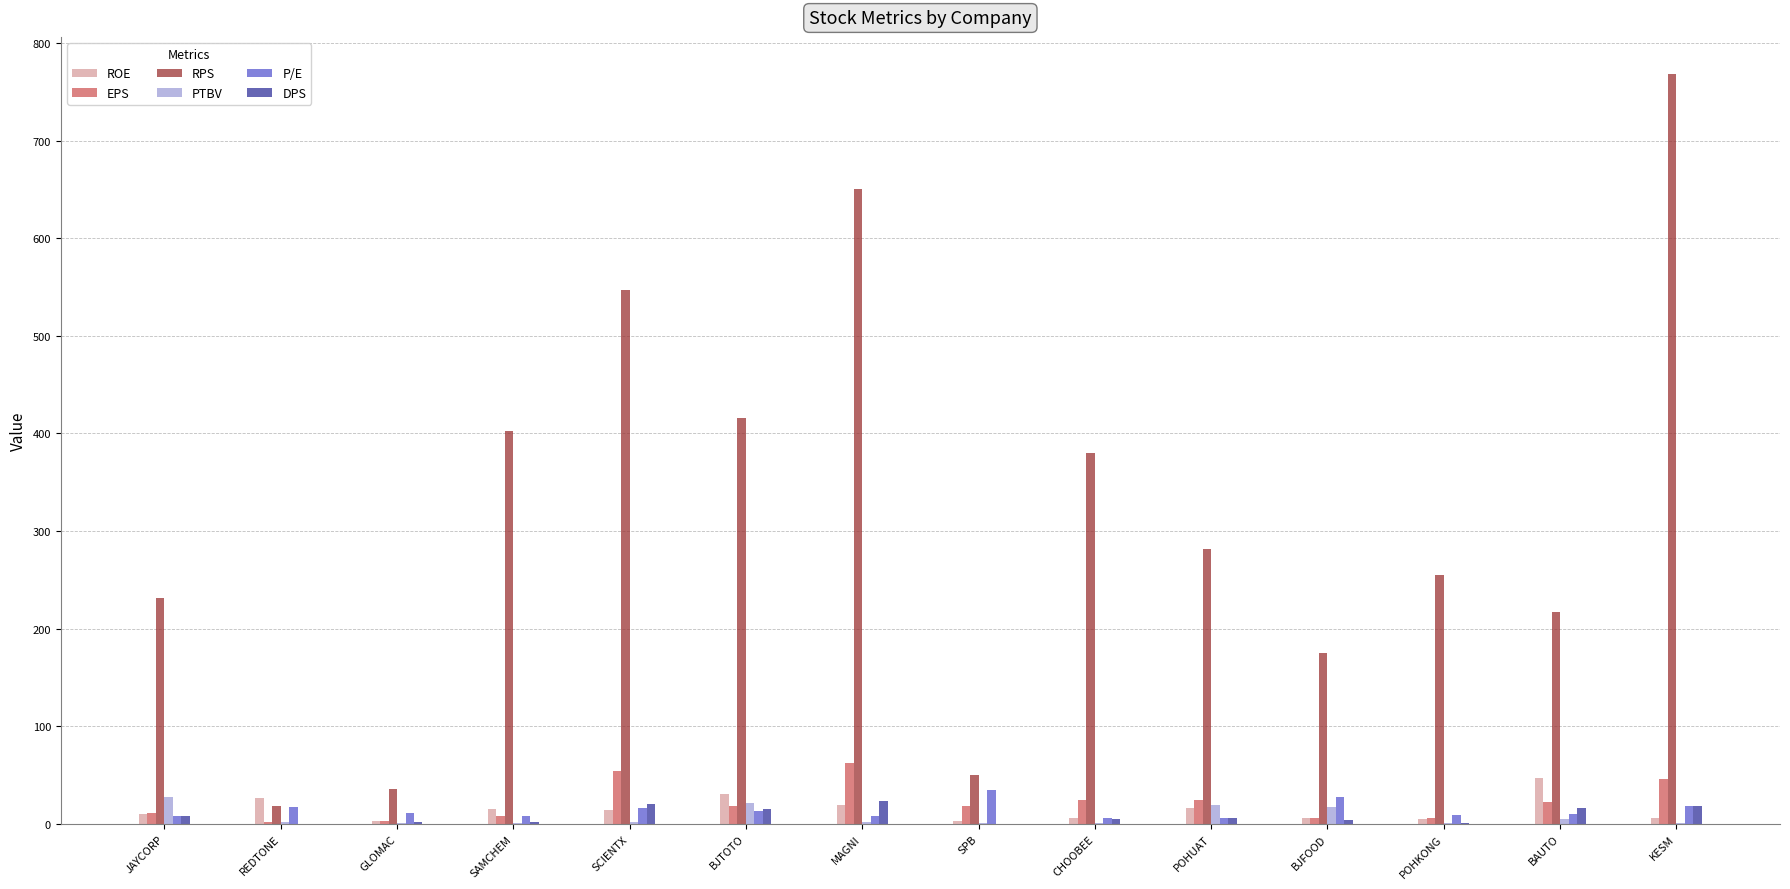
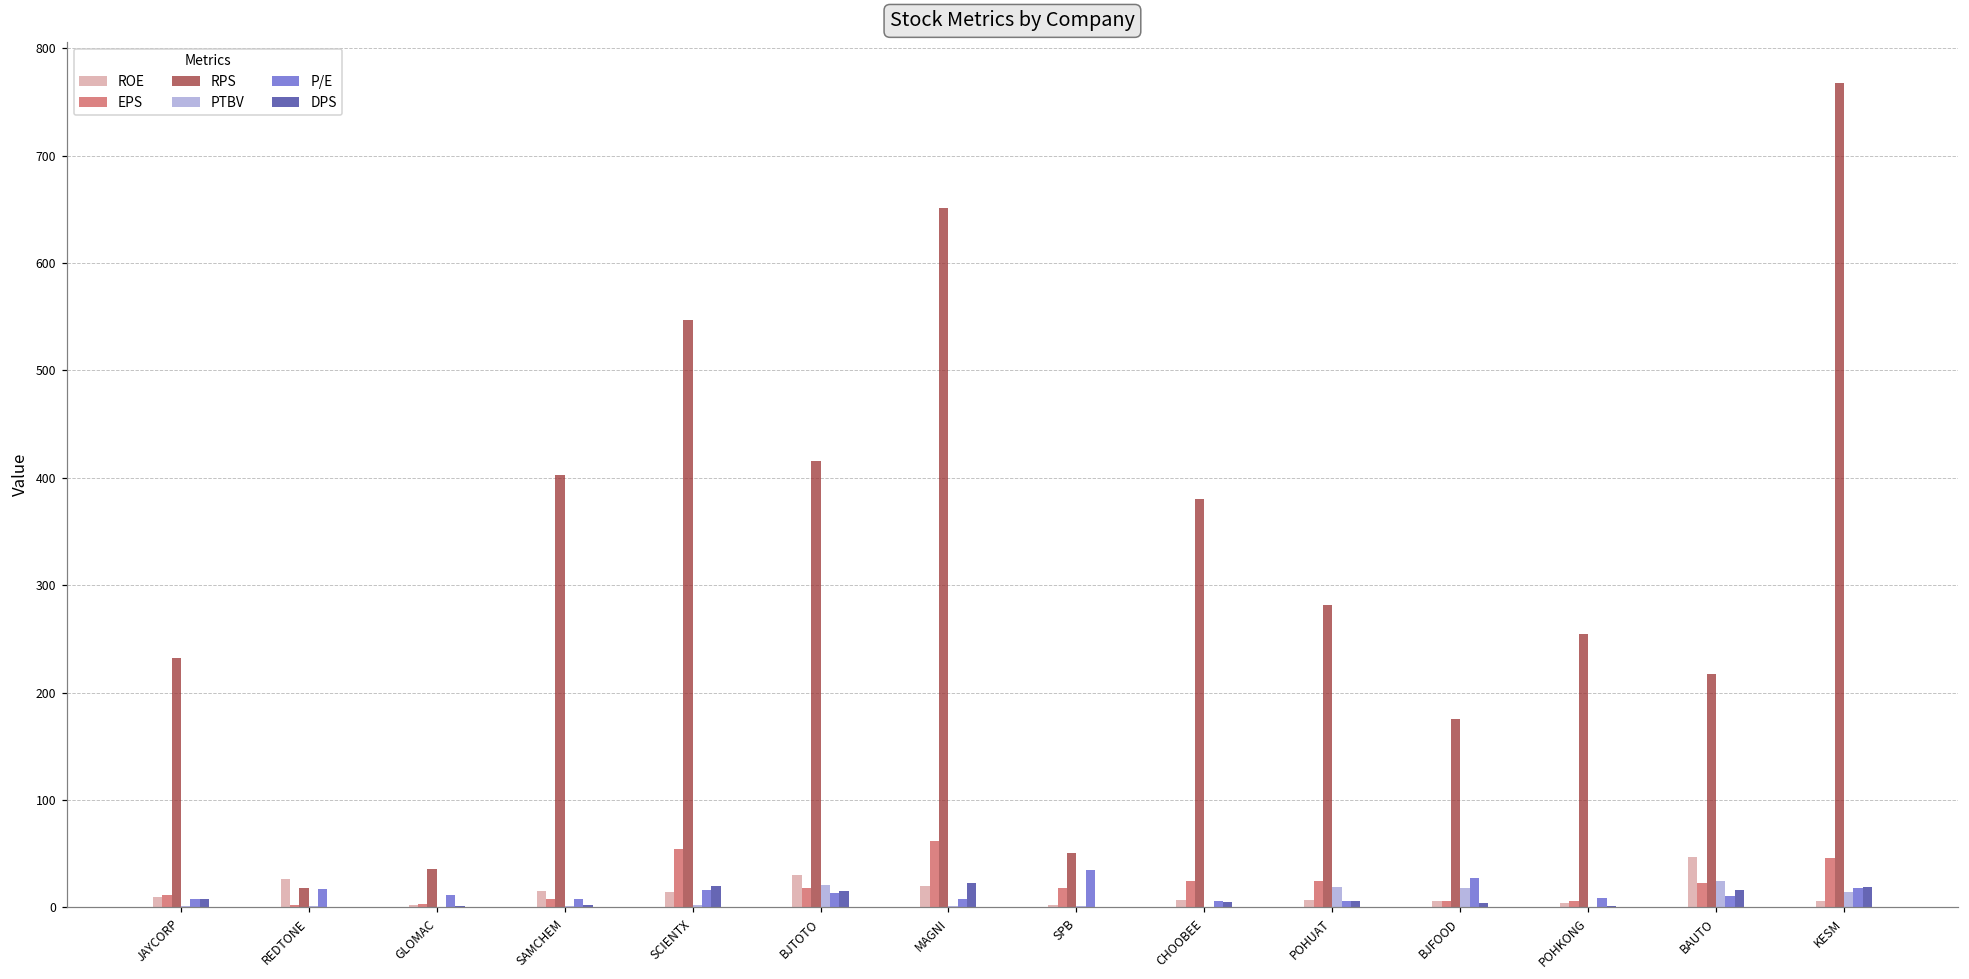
PTBV, JAYCORP: 30 -> 0
ROE, POHUAT: 20 -> 10
PTBV, BAUTO: 0 -> 20
PTBV, KESM: 0 -> 10
